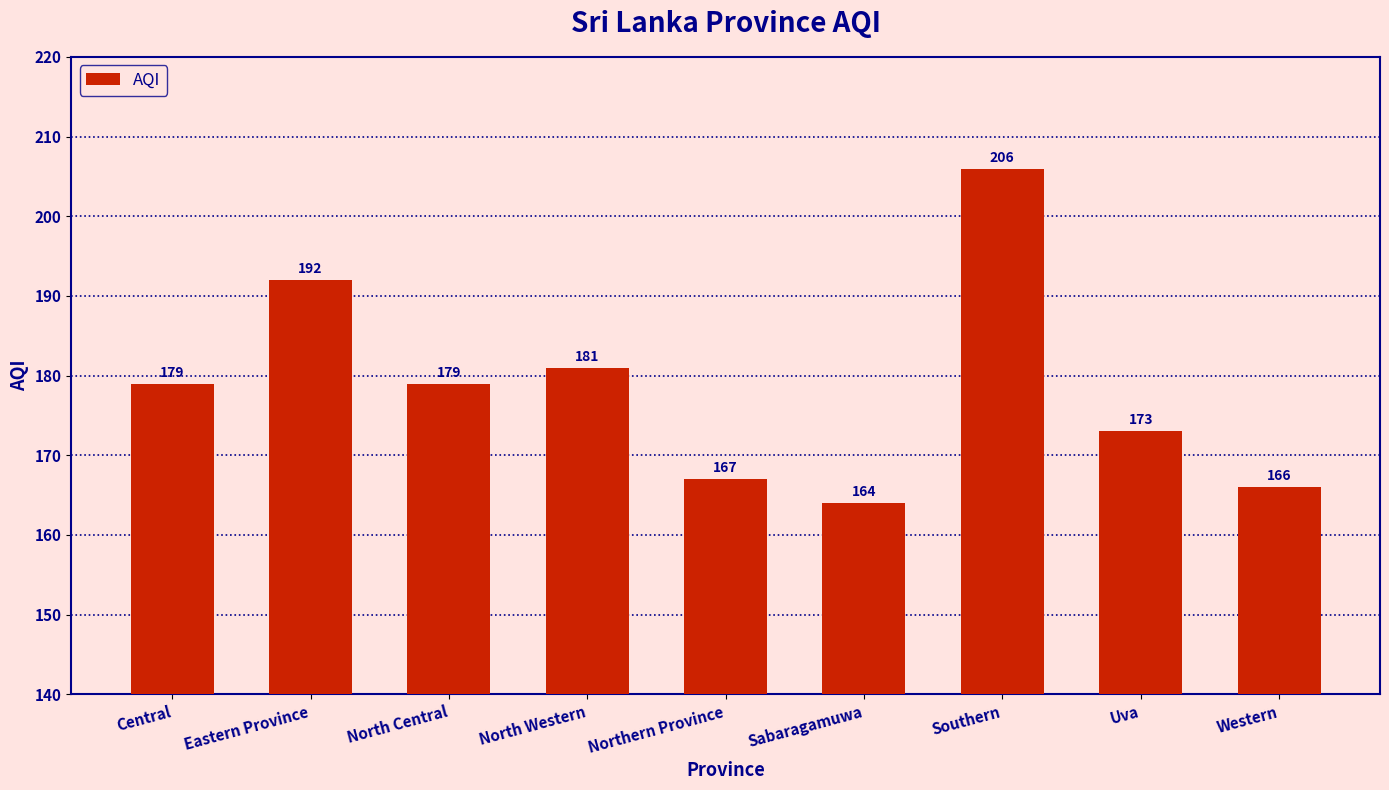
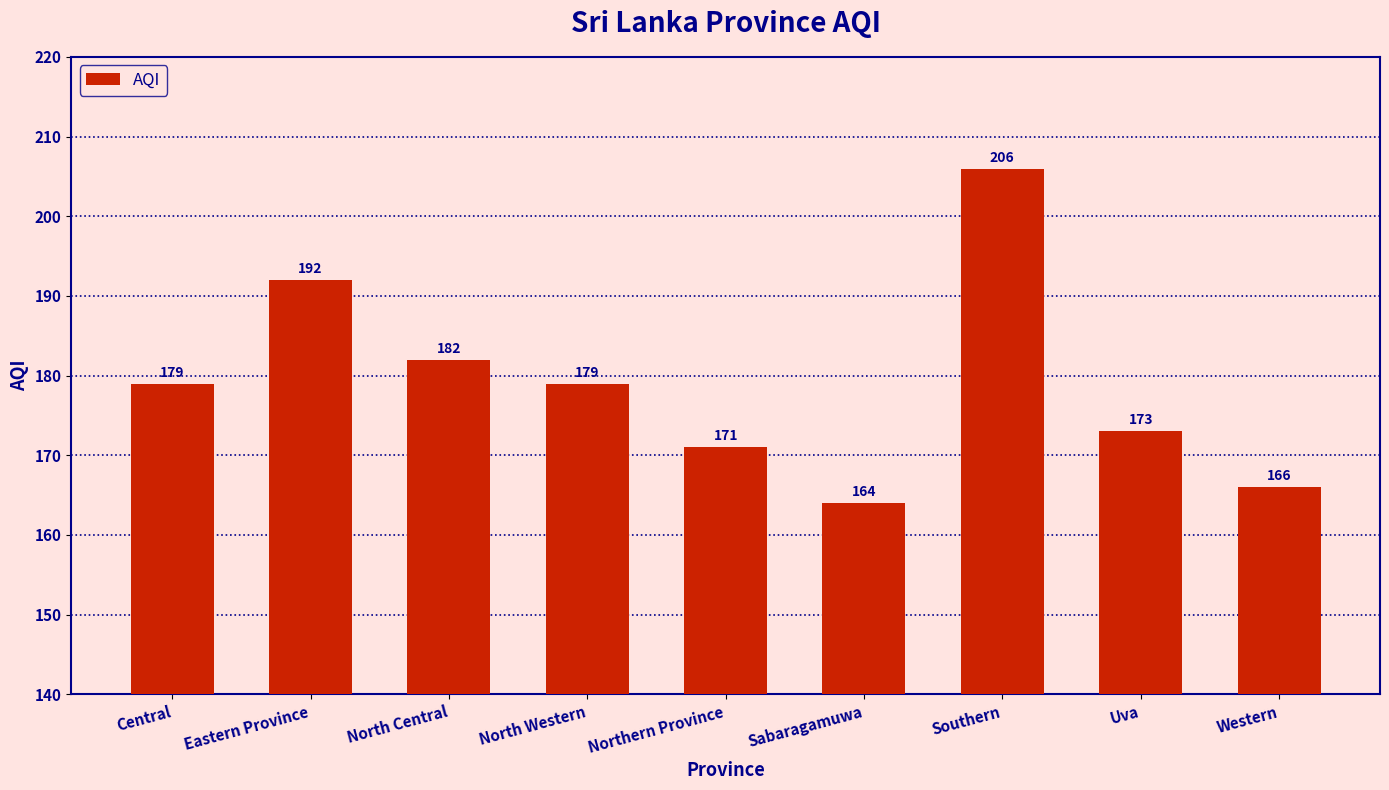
North Central: 179 -> 182
North Western: 181 -> 179
Northern Province: 167 -> 171
